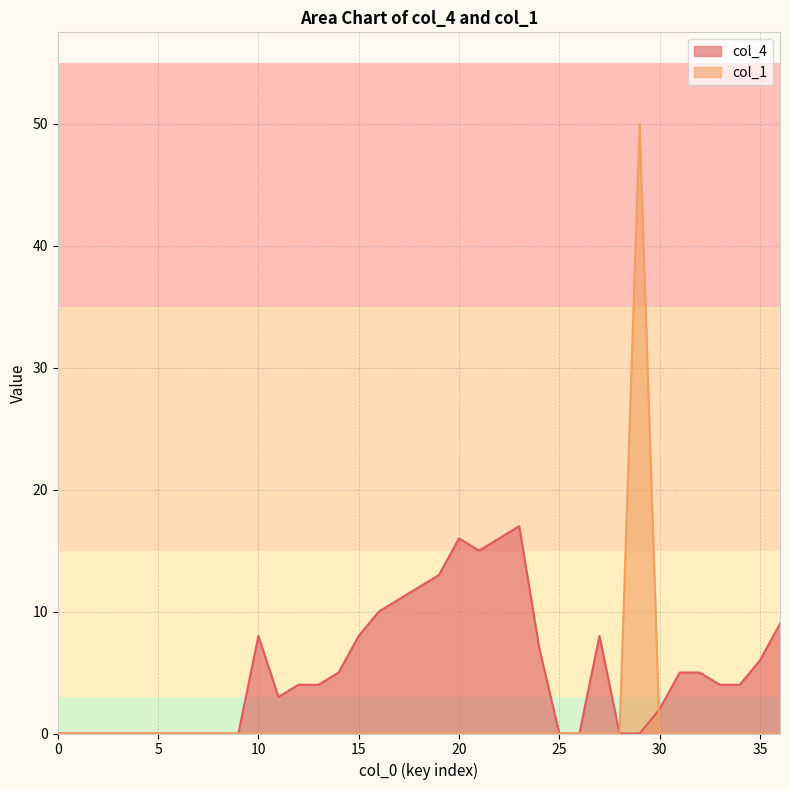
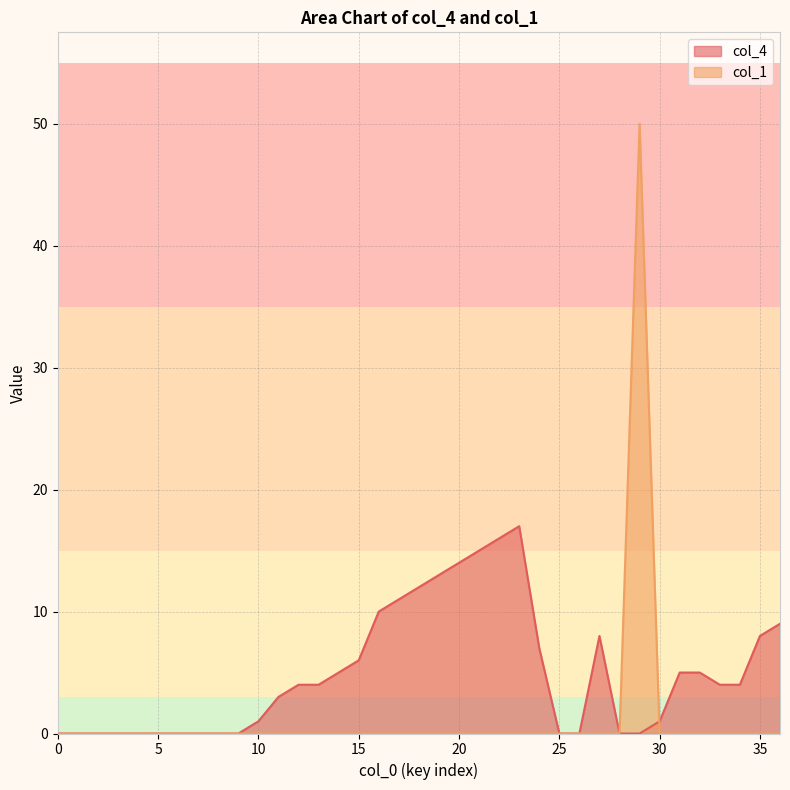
col_4, 10: 8 -> 1
col_4, 15: 8 -> 6
col_4, 20: 16 -> 14
col_4, 30: 2 -> 1
col_4, 35: 6 -> 8
